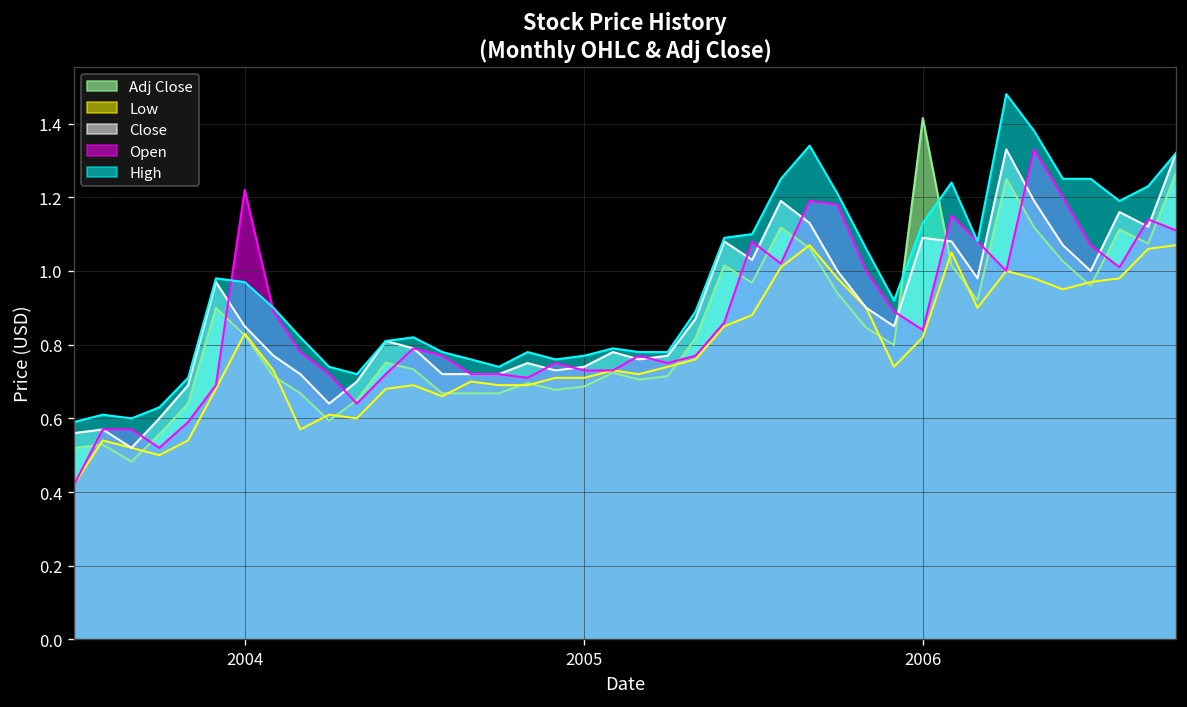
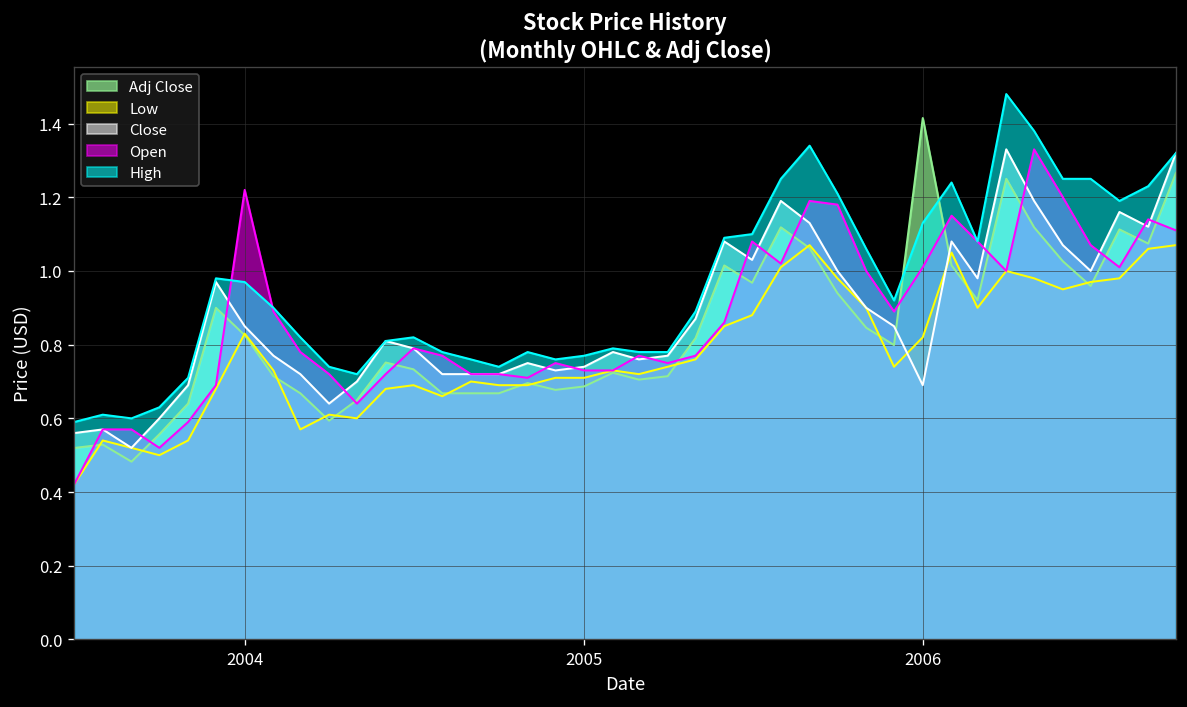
Close, 2006: 1.09 -> 0.69
Open, 2006: 0.84 -> 1.01
